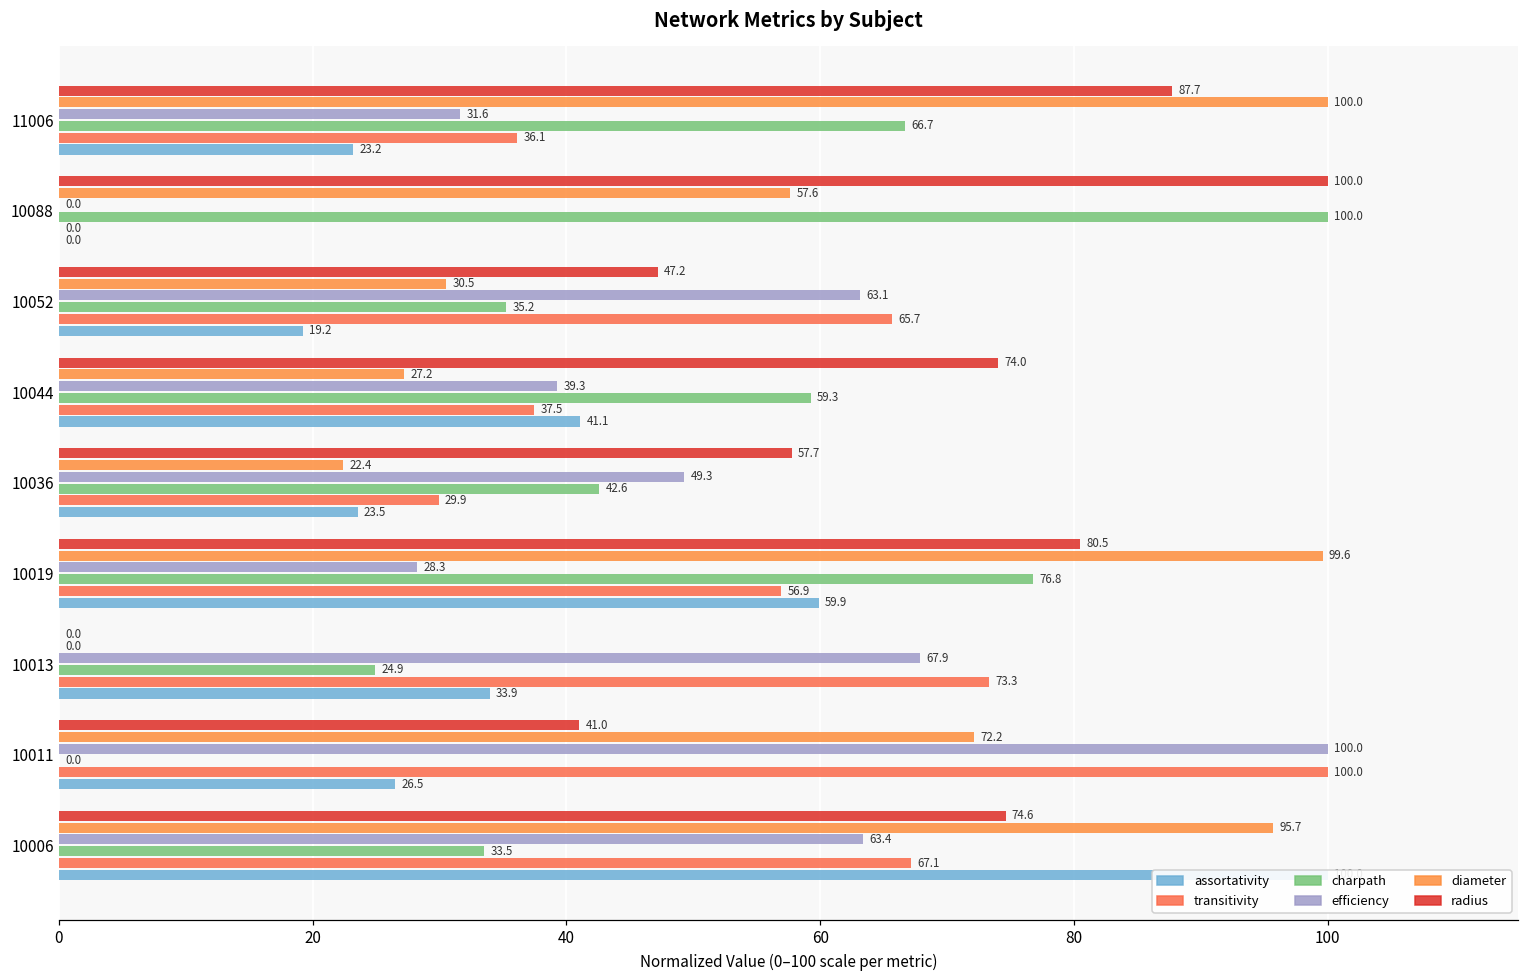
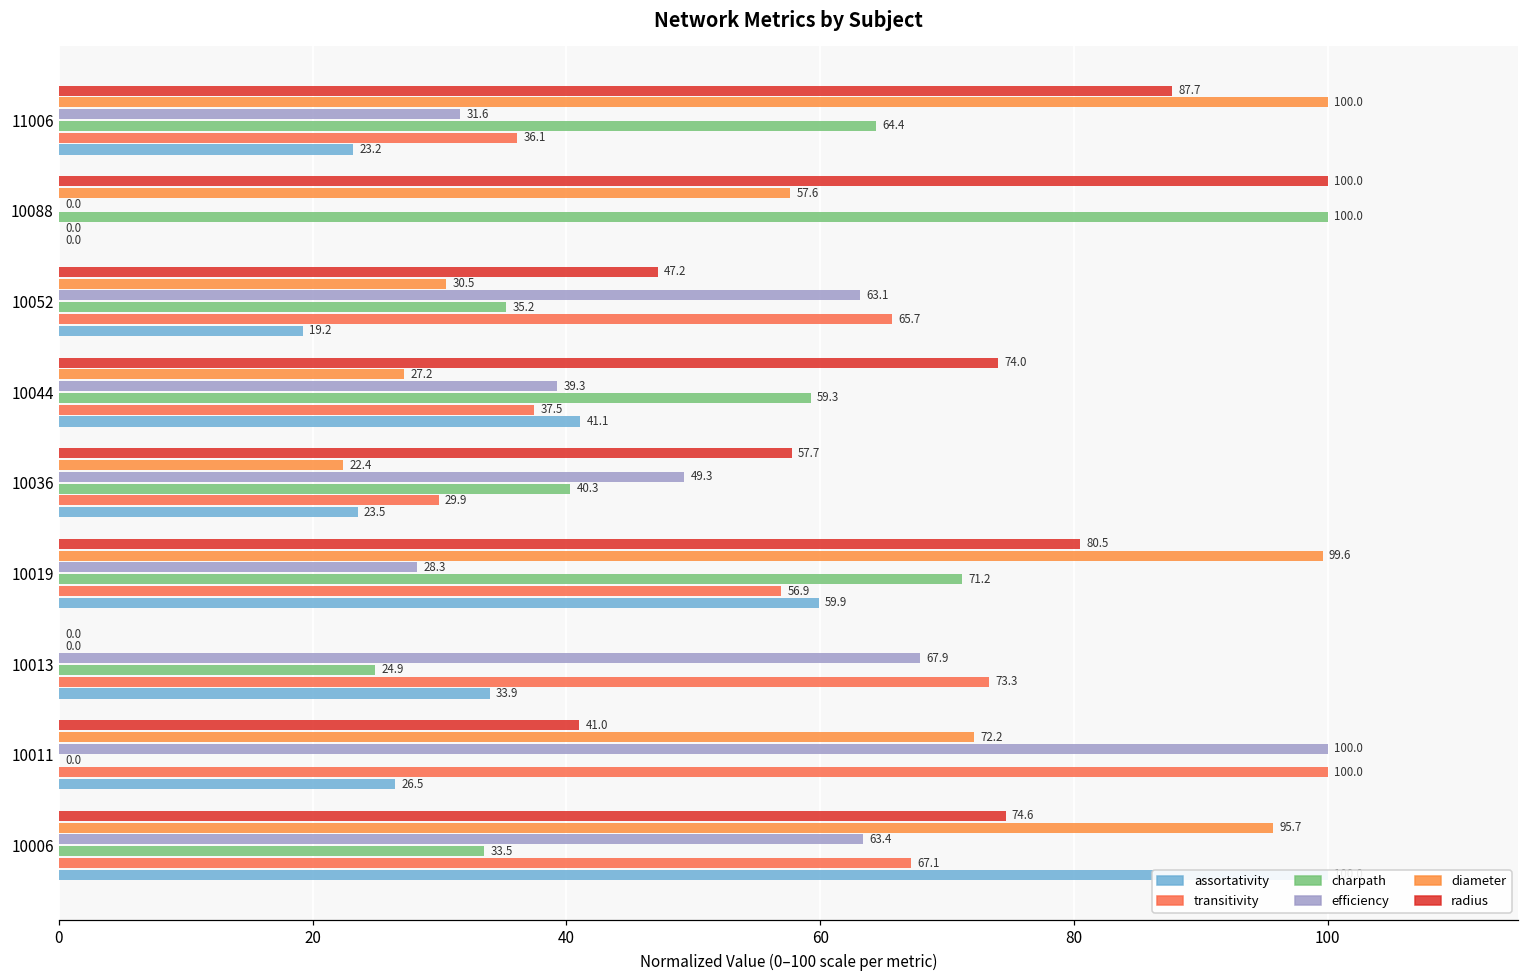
charpath, 11006: 66.7 -> 64.4
charpath, 10036: 42.6 -> 40.3
charpath, 10019: 76.8 -> 71.2
